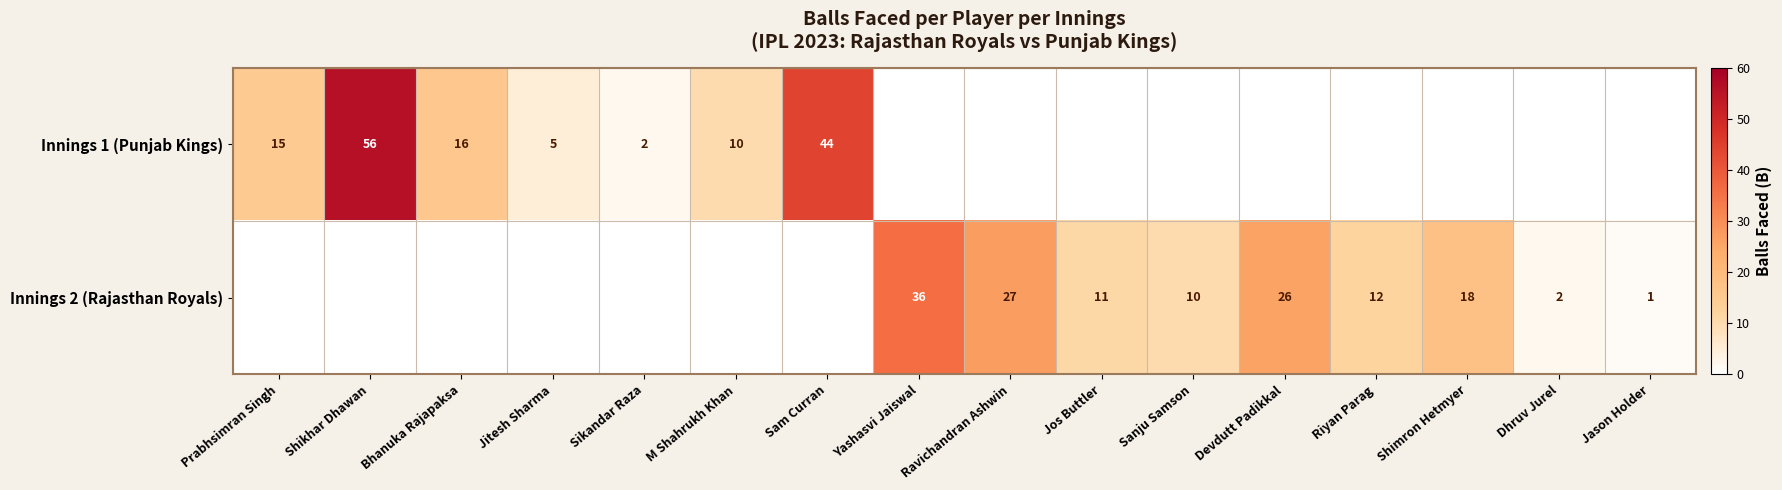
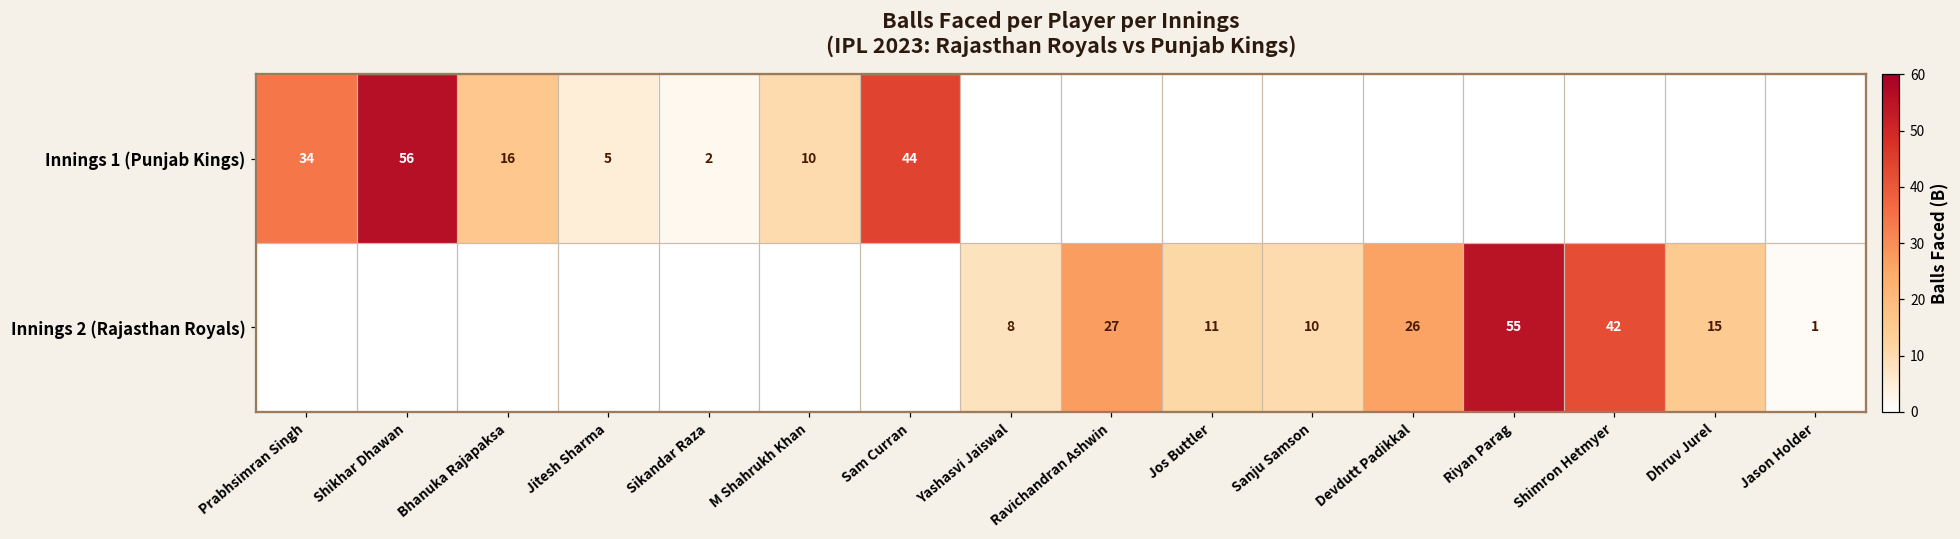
Innings 1 (Punjab Kings), Prabhsimran Singh: 15 -> 34
Innings 2 (Rajasthan Royals), Yashasvi Jaiswal: 36 -> 8
Innings 2 (Rajasthan Royals), Riyan Parag: 12 -> 55
Innings 2 (Rajasthan Royals), Shimron Hetmyer: 18 -> 42
Innings 2 (Rajasthan Royals), Dhruv Jurel: 2 -> 15
